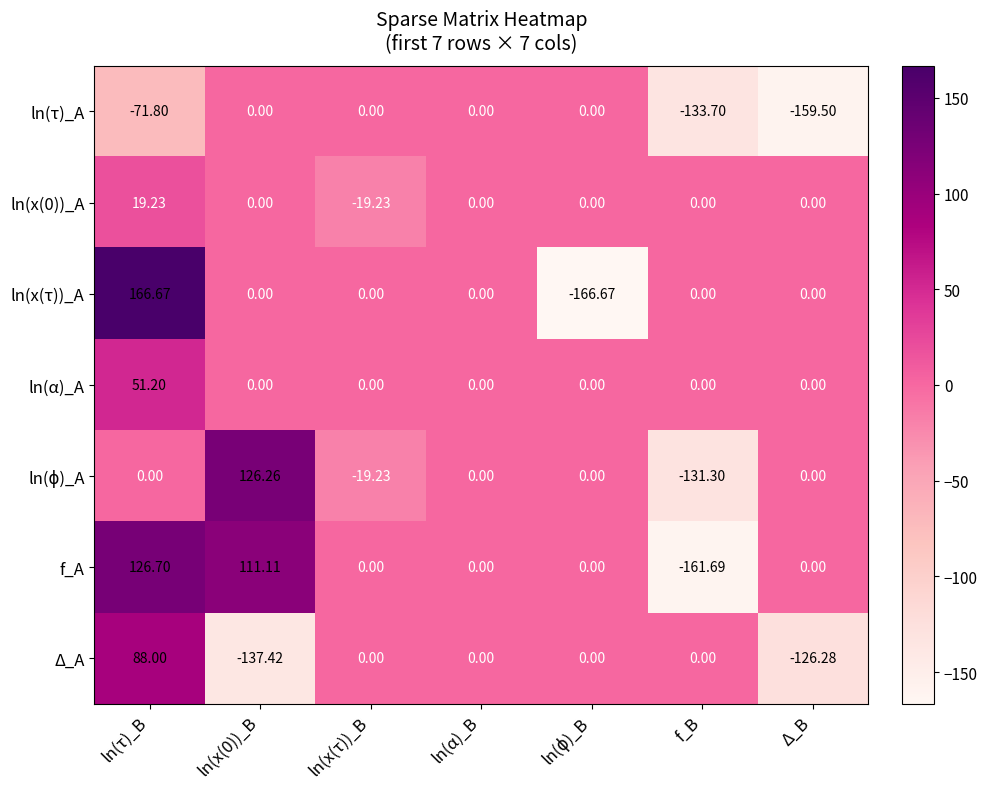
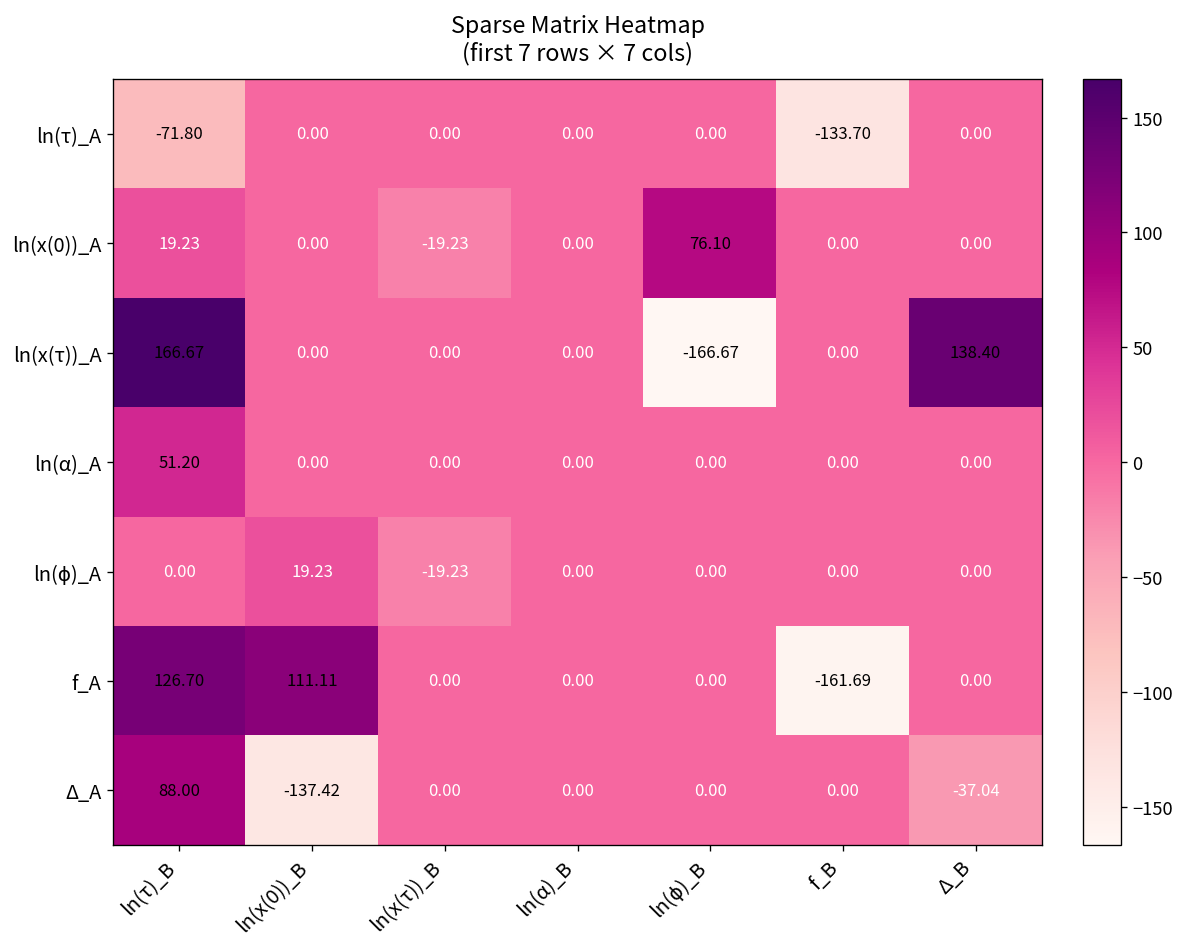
ln(τ)_A, Δ_B: -159.50 -> 0.00
ln(x(0))_A, ln(ϕ)_B: 0.00 -> 76.10
ln(x(τ))_A, Δ_B: 0.00 -> 138.40
ln(ϕ)_A, ln(x(0))_B: 126.26 -> 19.23
ln(ϕ)_A, f_B: -131.30 -> 0.00
Δ_A, Δ_B: -126.28 -> -37.04
